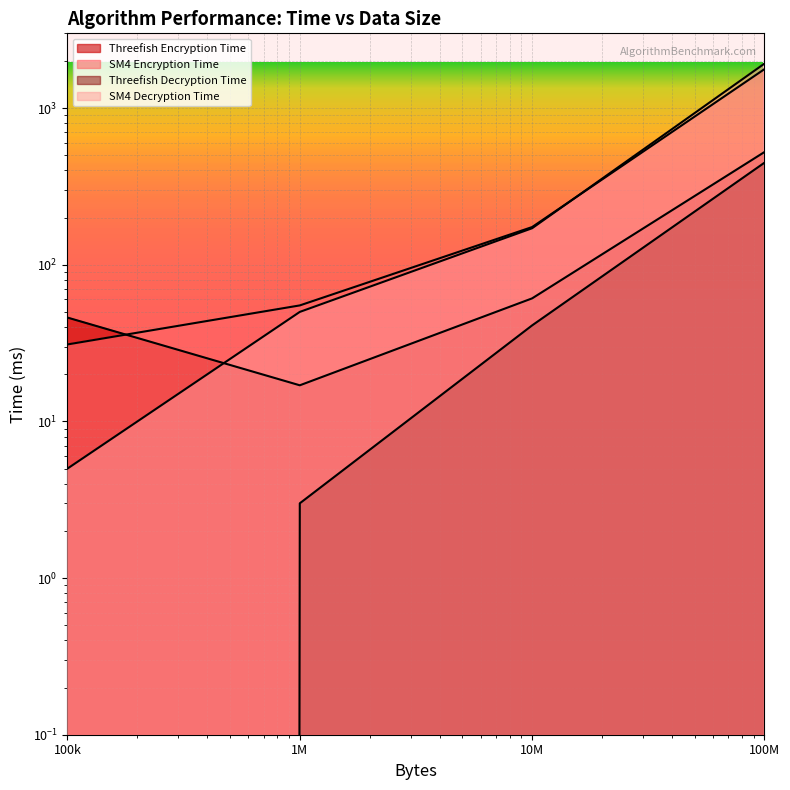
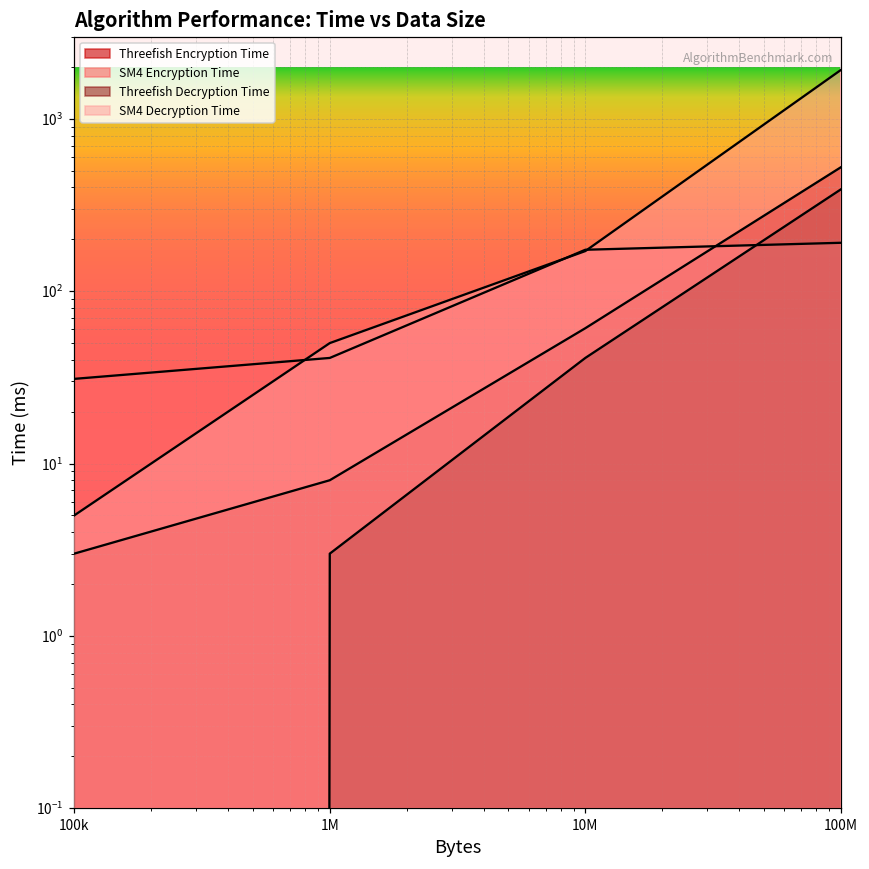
Threefish Encryption Time, 100k: 46 -> 3
Threefish Encryption Time, 1M: 17 -> 8
SM4 Encryption Time, 1M: 55 -> 41
SM4 Encryption Time, 100M: 1800 -> 190
Threefish Decryption Time, 100M: 450 -> 390
